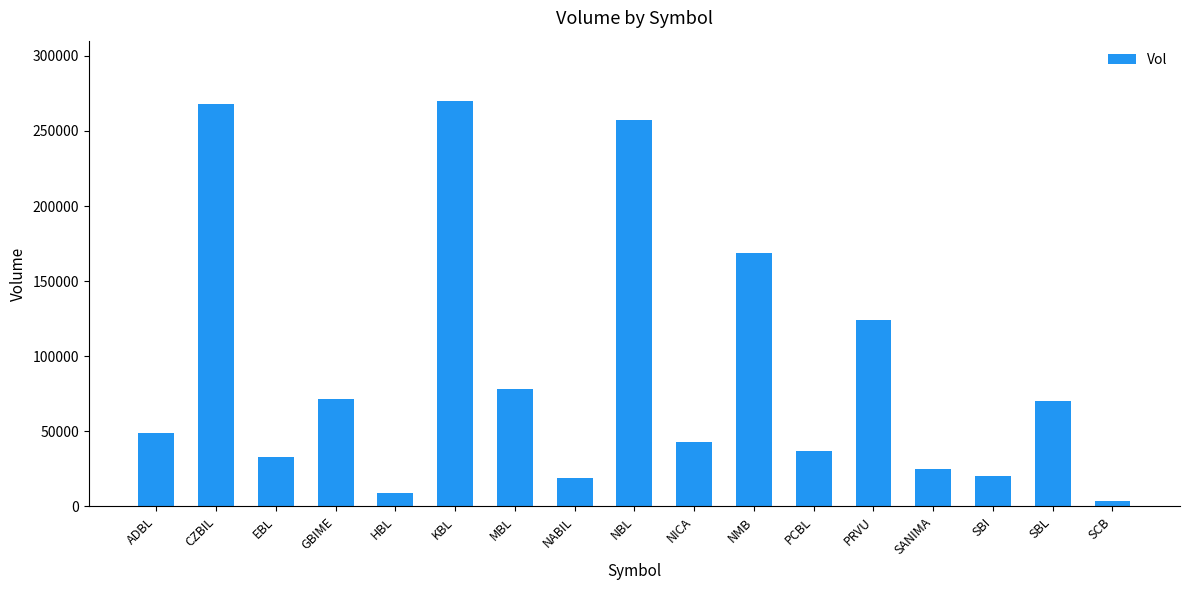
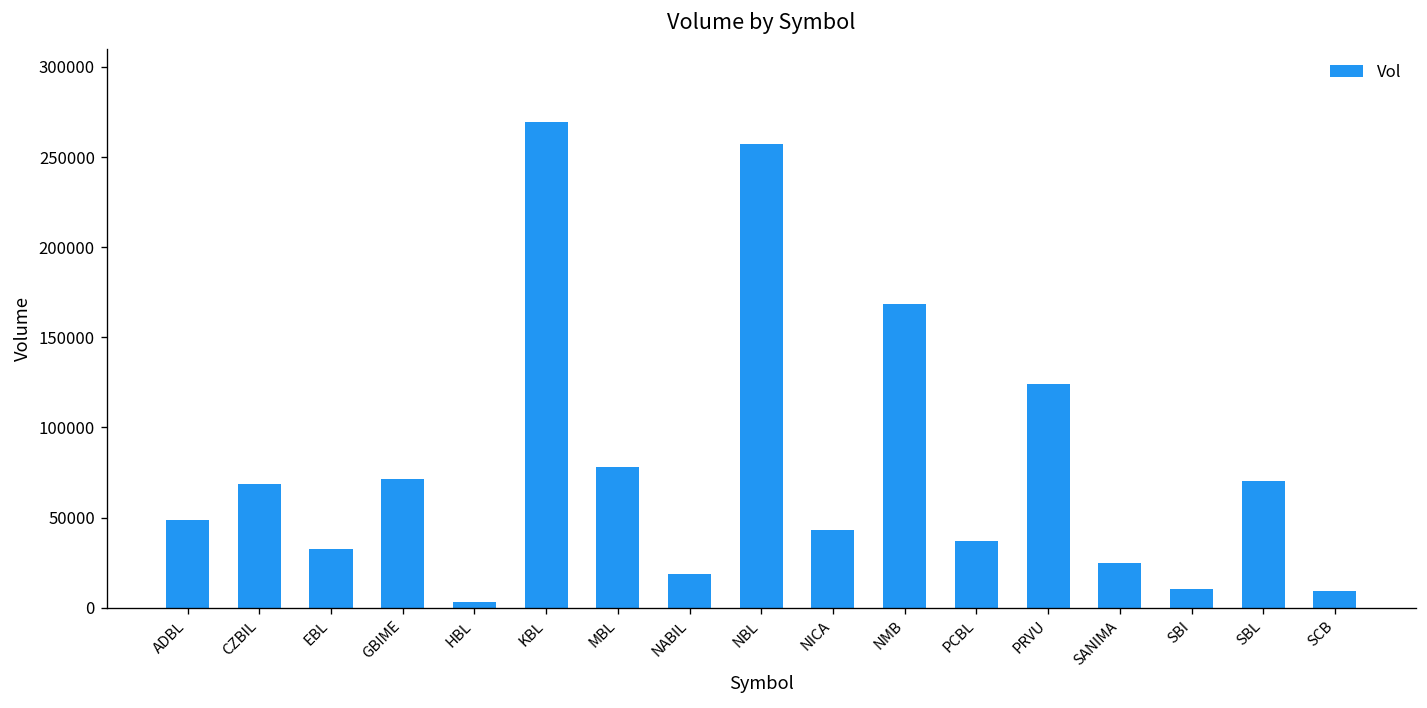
CZBIL: 268000 -> 69000
HBL: 9000 -> 3000
SBI: 20000 -> 11000
SCB: 4000 -> 9000
